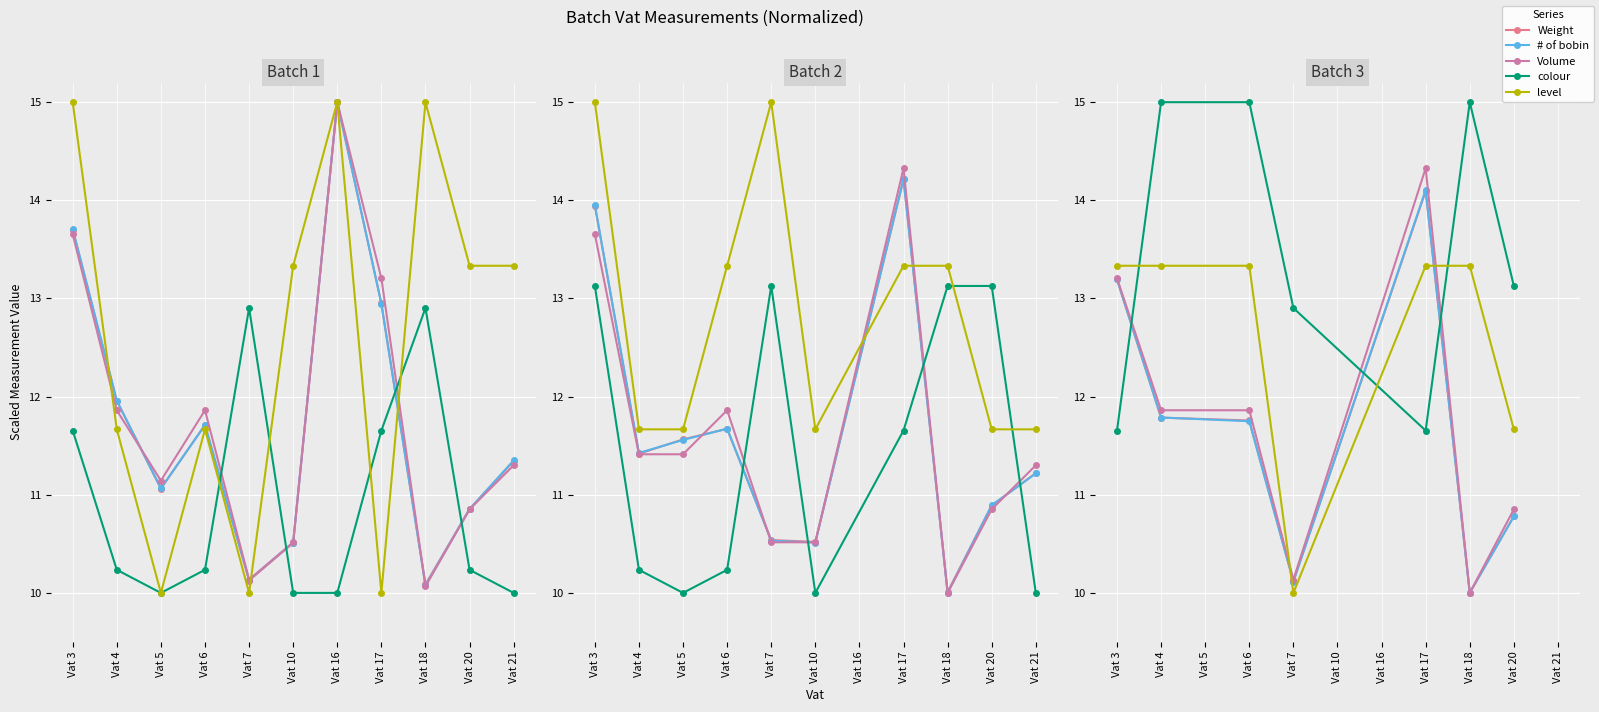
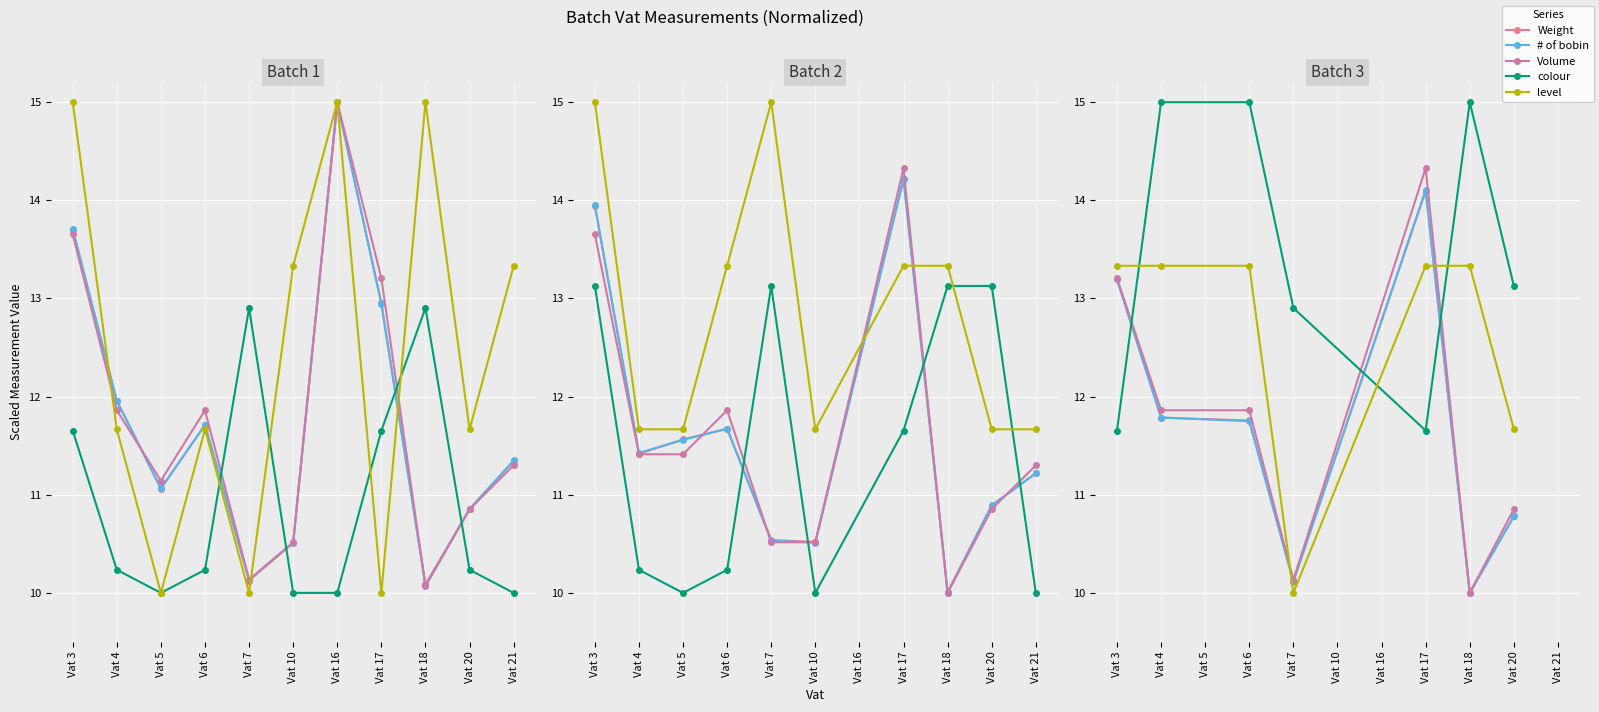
Batch 1, level, Vat 20: 13.3 -> 11.7
